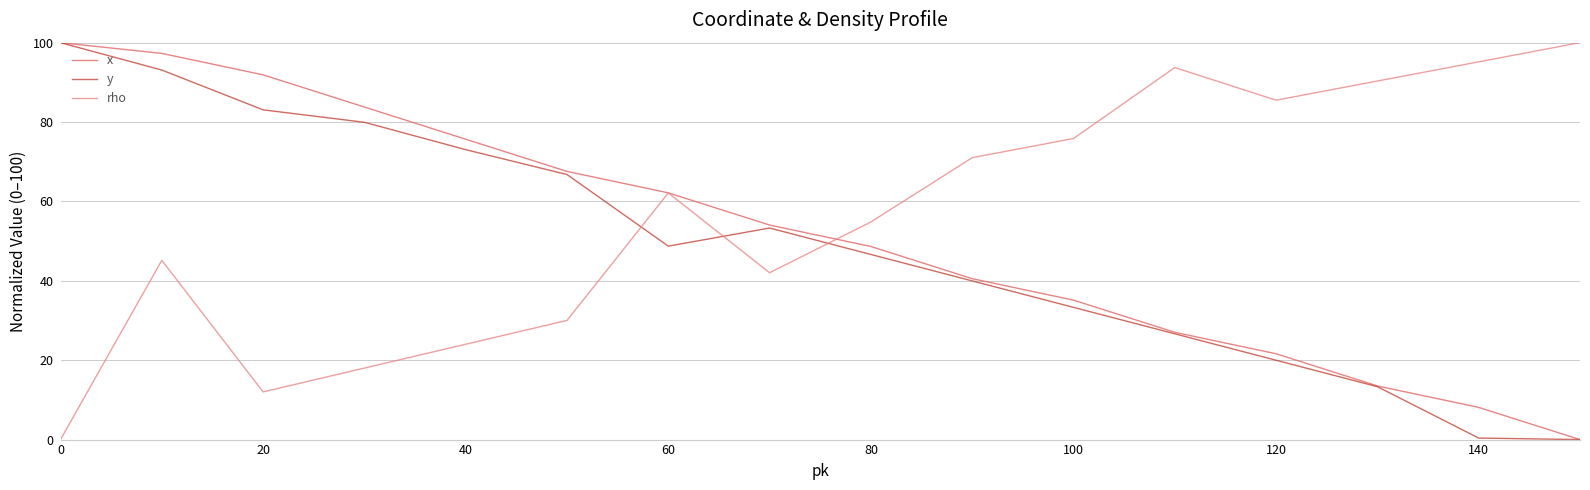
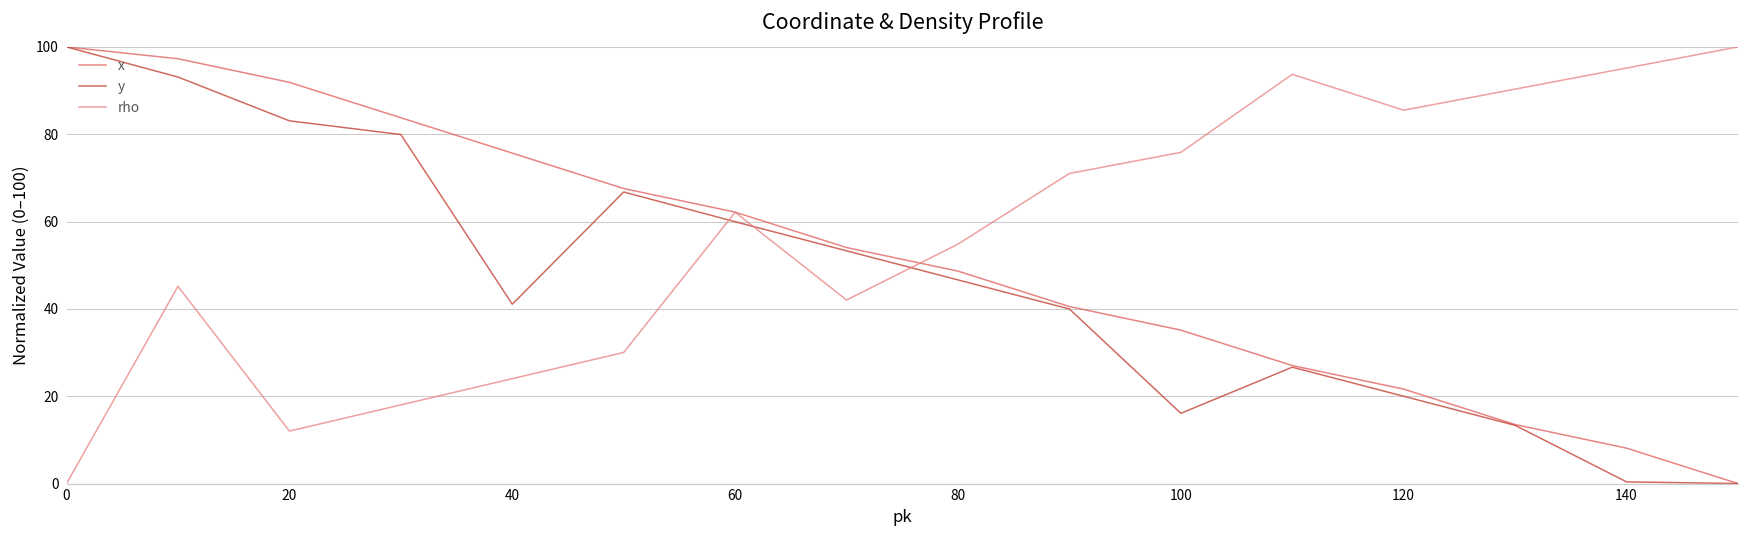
y, 40: 73 -> 41
y, 60: 49 -> 60
y, 100: 33 -> 16
